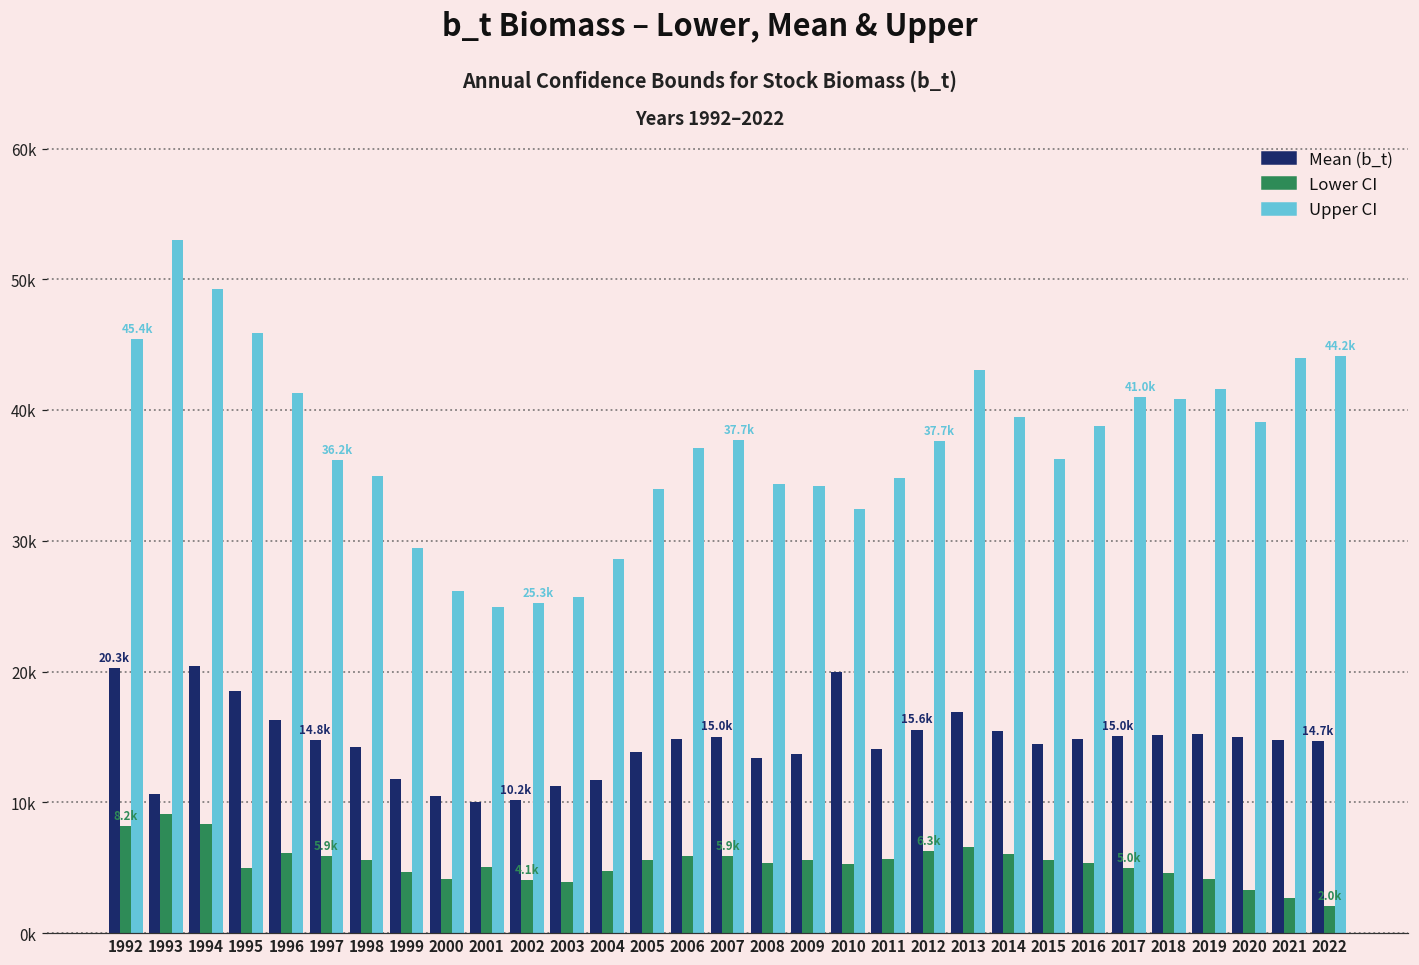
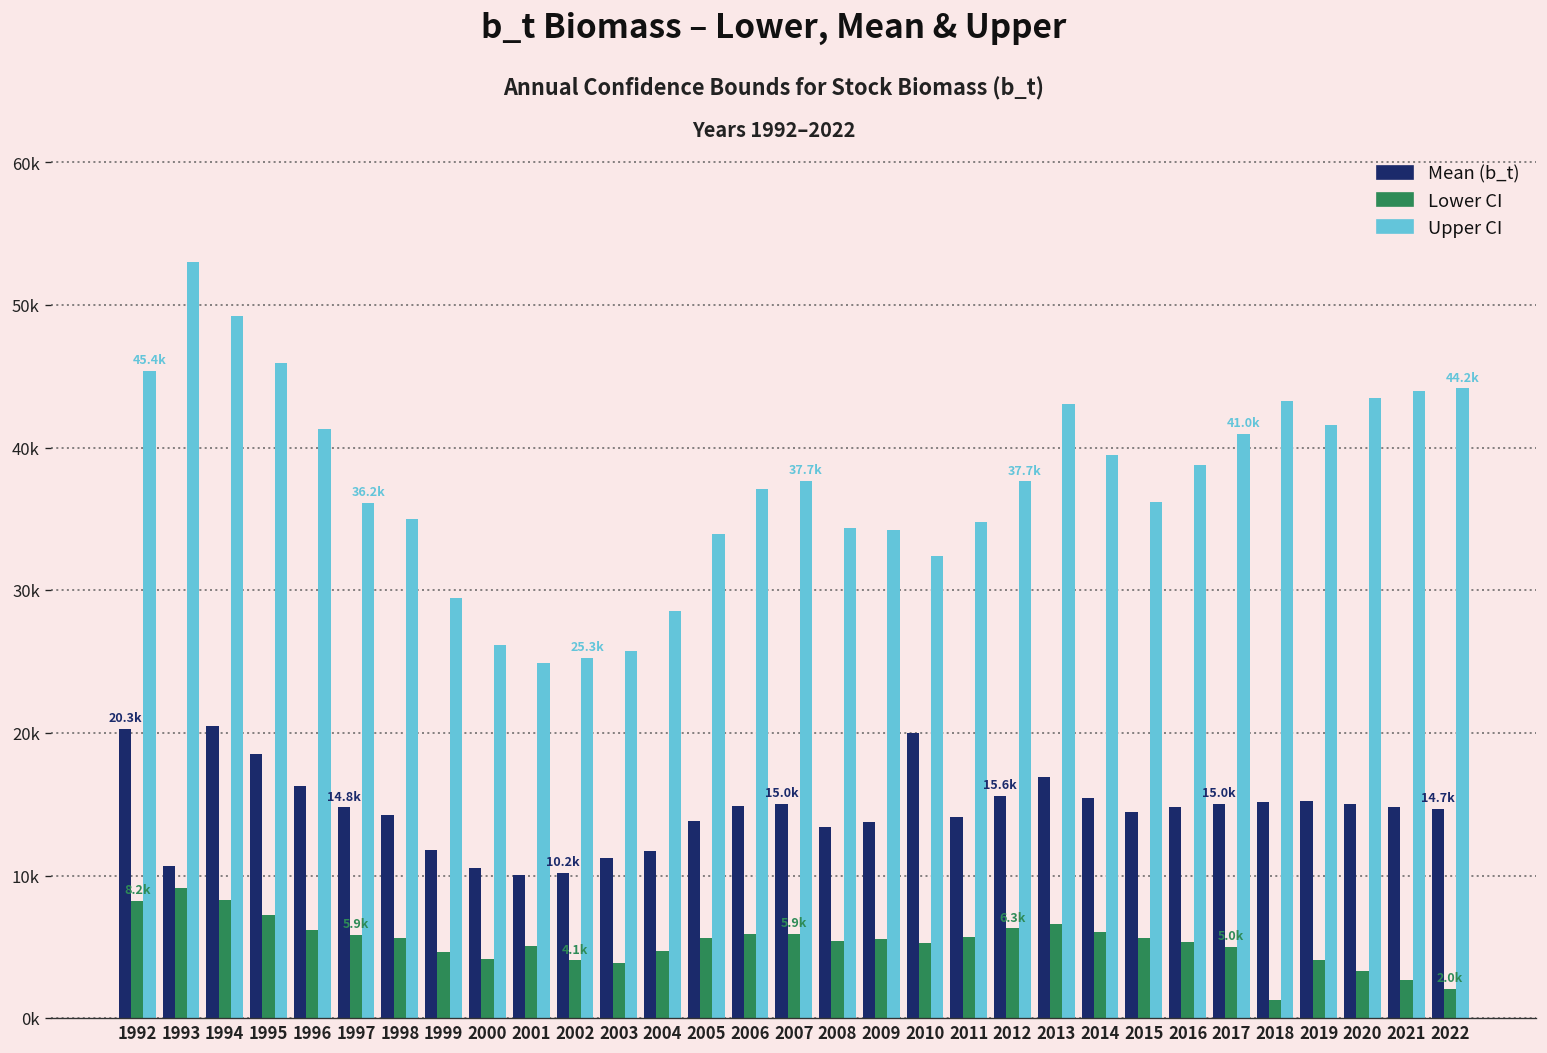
Lower CI, 1995: 5000 -> 7200
Lower CI, 2018: 4600 -> 1300
Upper CI, 2018: 40900 -> 43300
Upper CI, 2020: 39100 -> 43500
